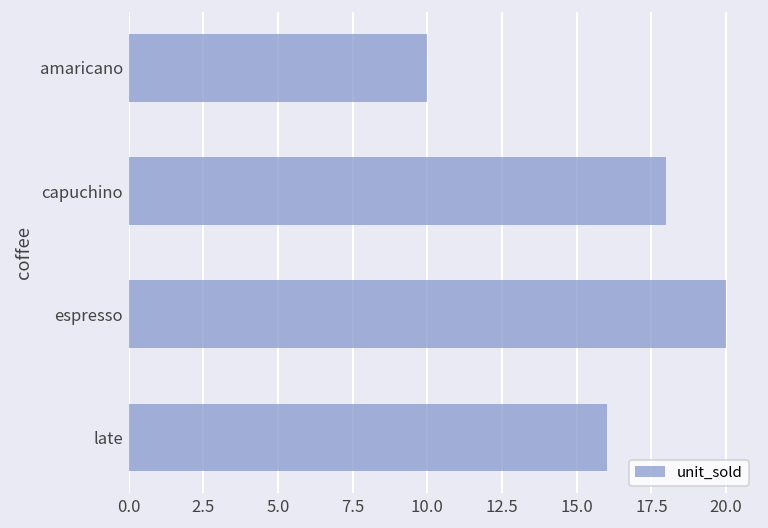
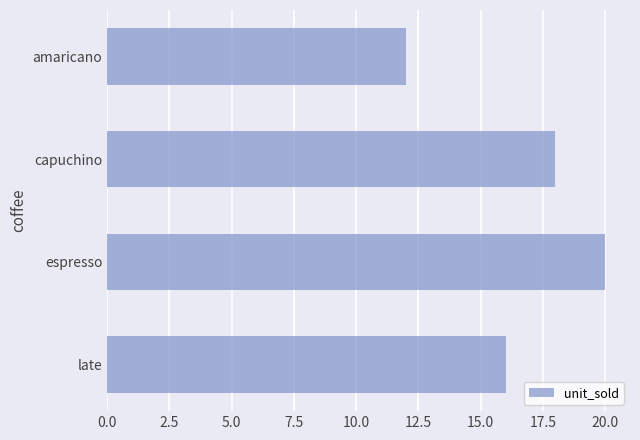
amaricano: 10 -> 12
